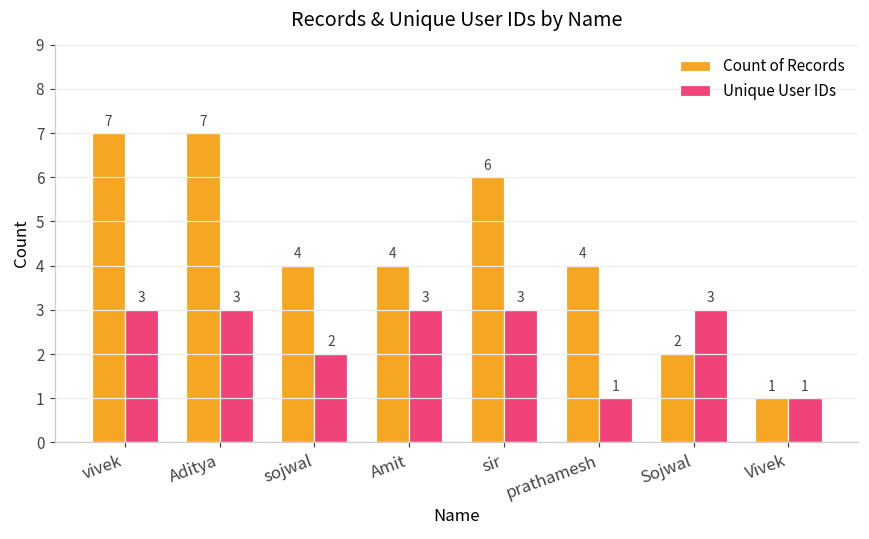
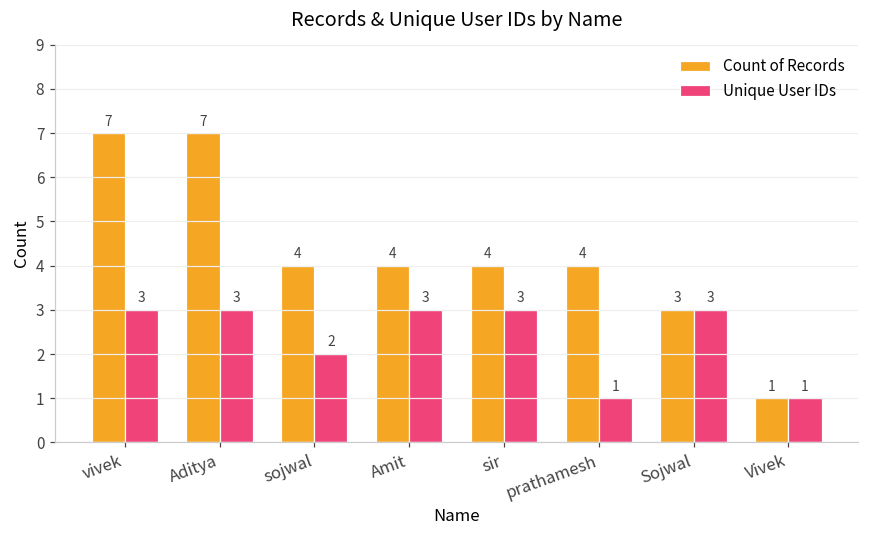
Count of Records, sir: 6 -> 4
Count of Records, Sojwal: 2 -> 3
